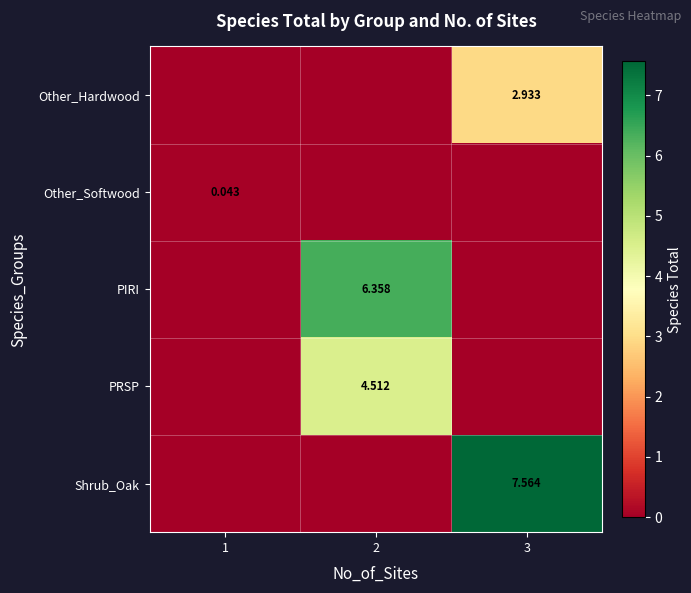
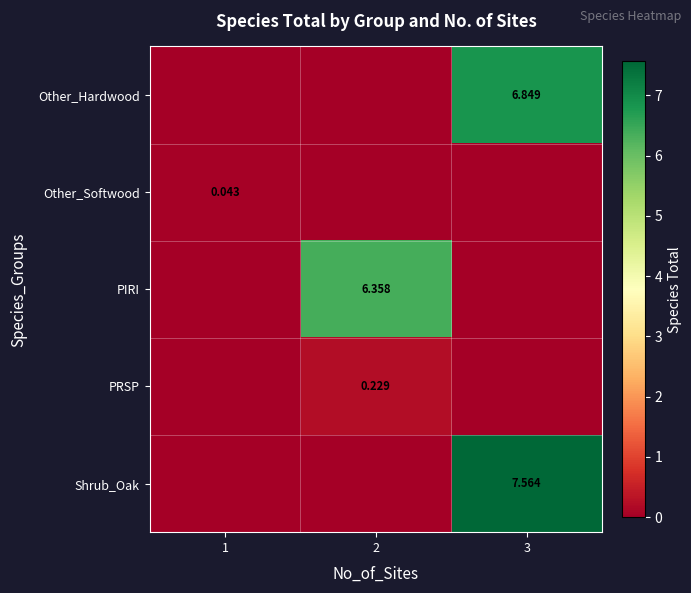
Other_Hardwood, 3: 2.933 -> 6.849
PRSP, 2: 4.512 -> 0.229
